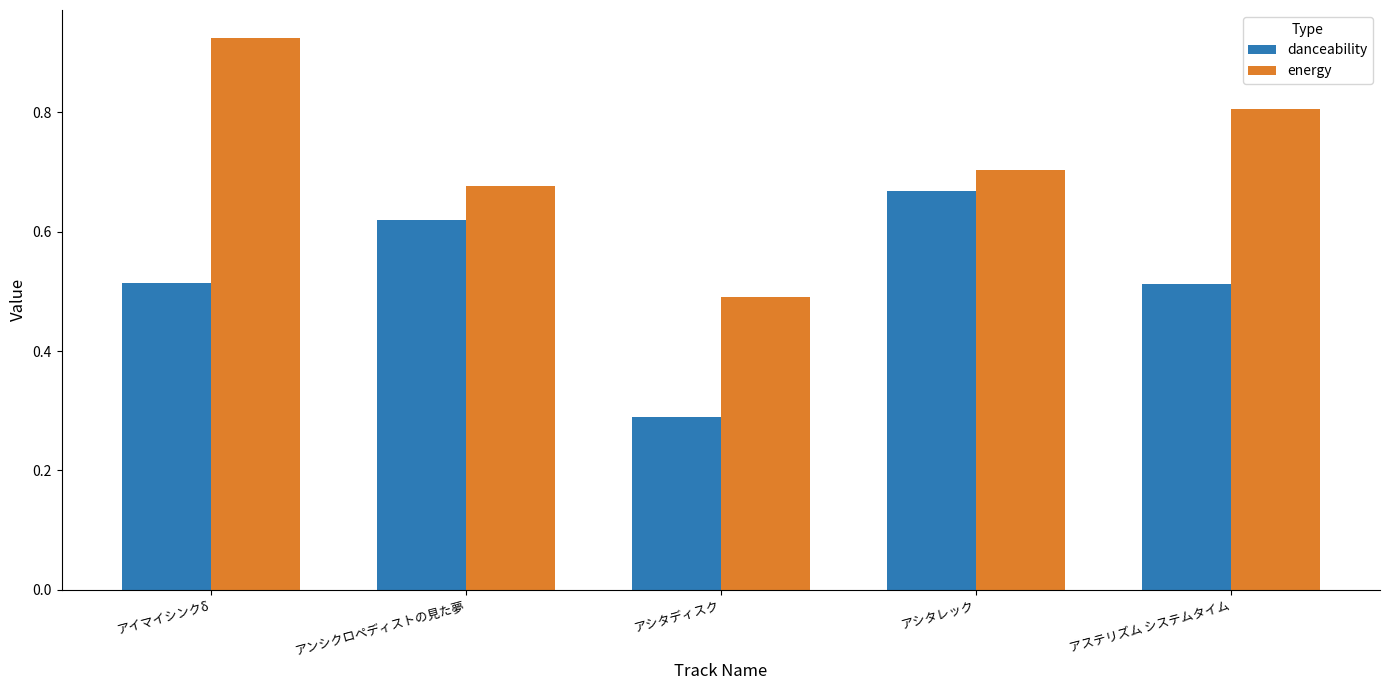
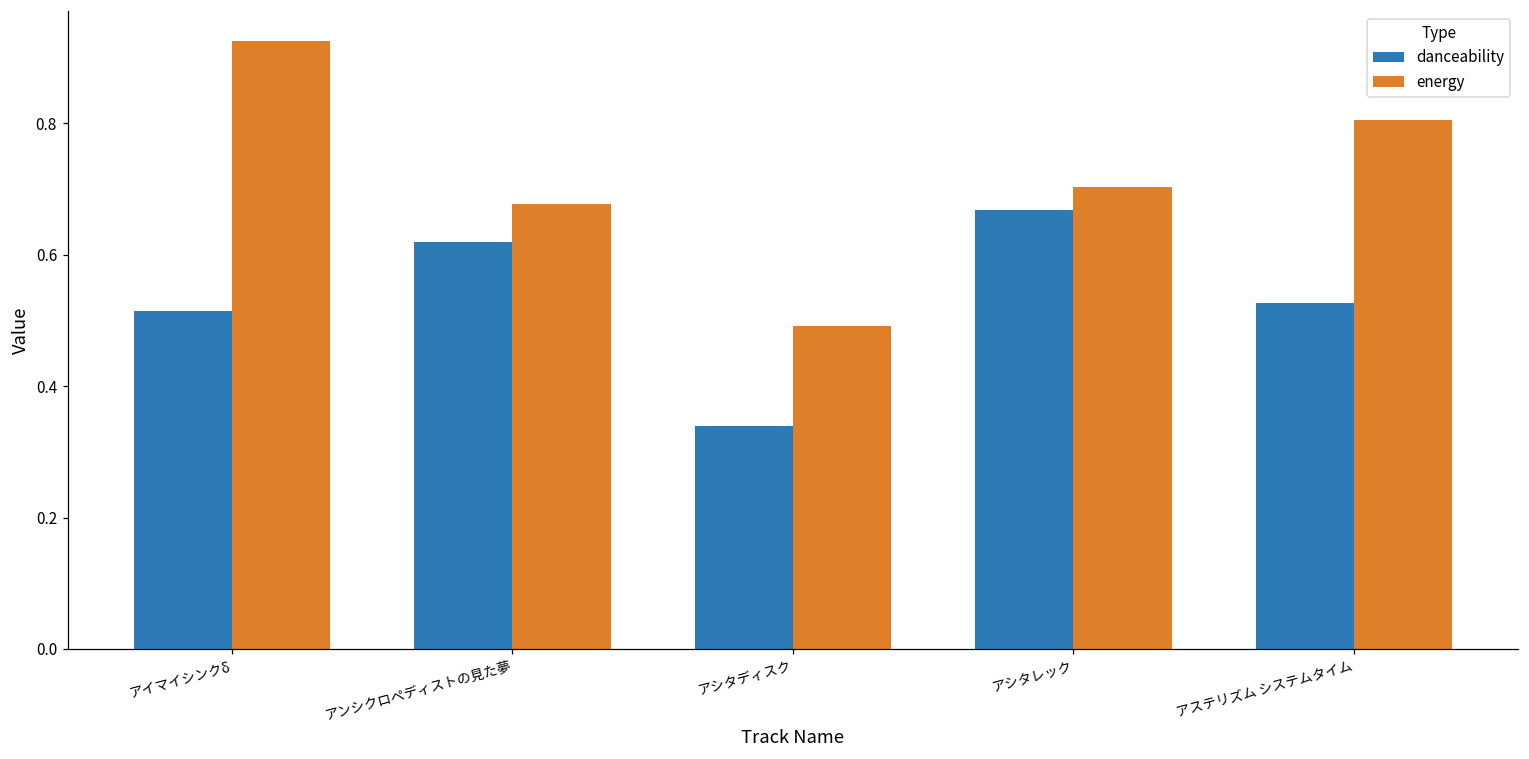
danceability, アシタディスク: 0.29 -> 0.34
danceability, アステリズム システムタイム: 0.51 -> 0.53
